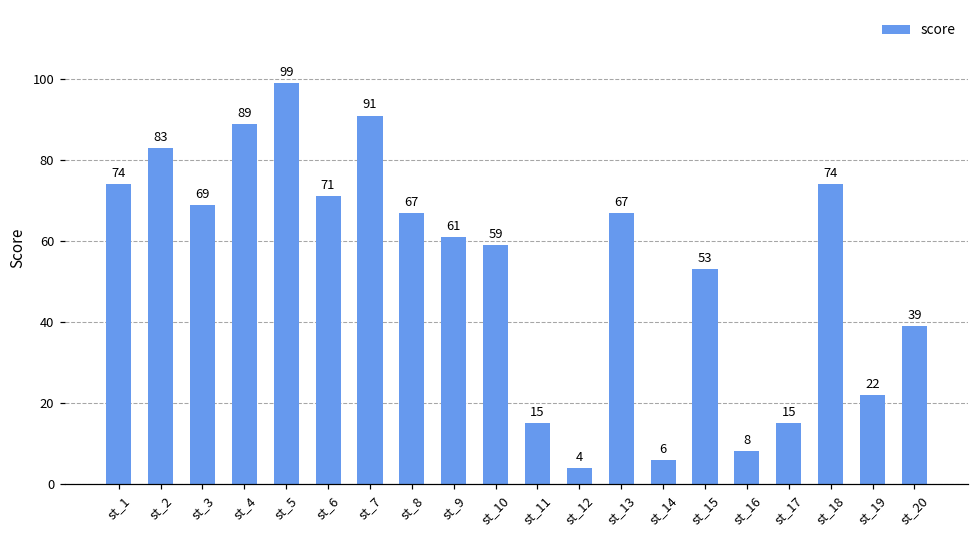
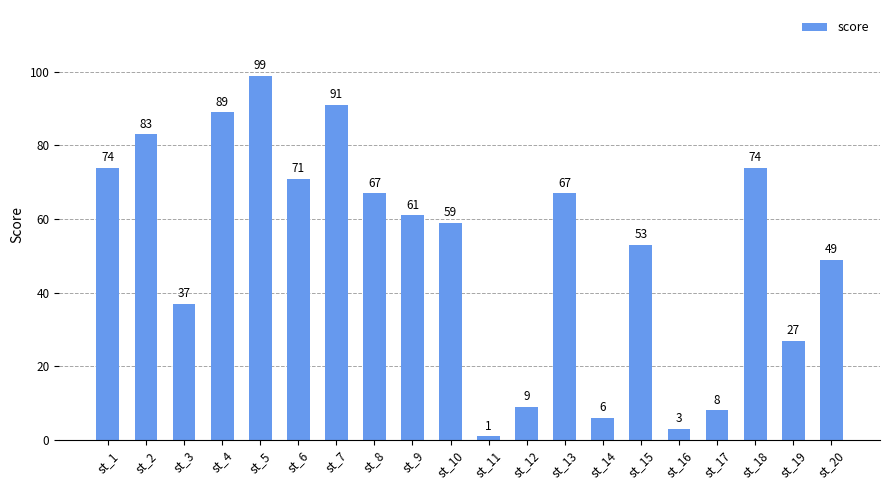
st_3: 69 -> 37
st_11: 15 -> 1
st_12: 4 -> 9
st_16: 8 -> 3
st_17: 15 -> 8
st_19: 22 -> 27
st_20: 39 -> 49
